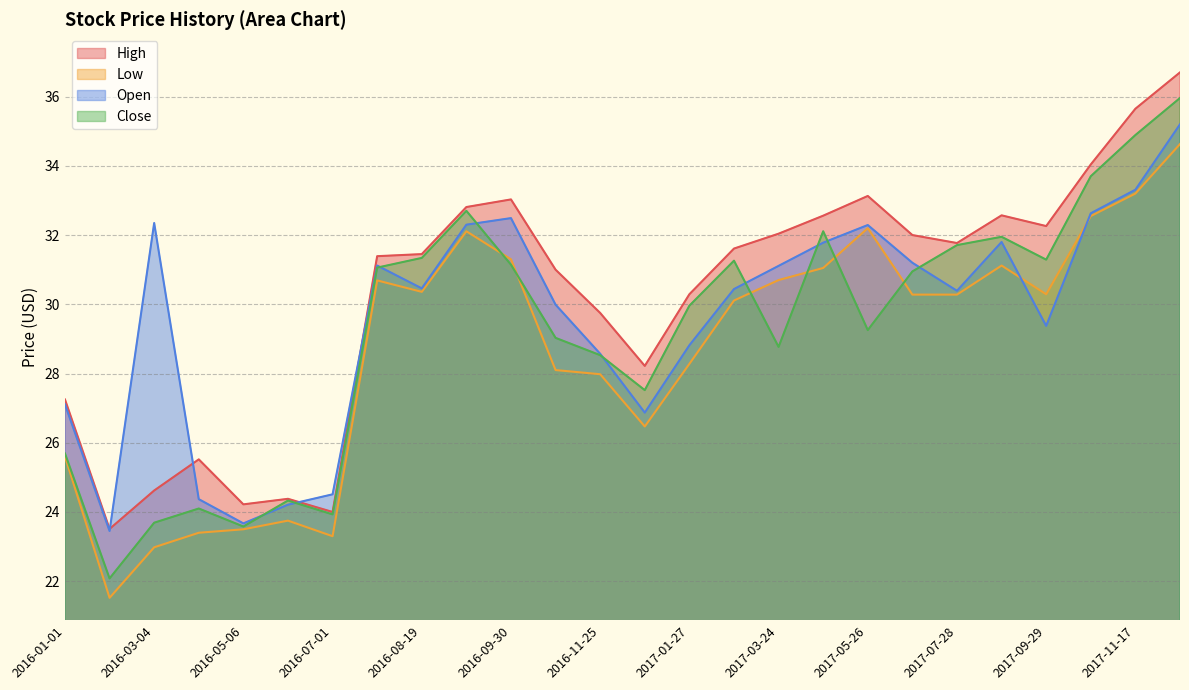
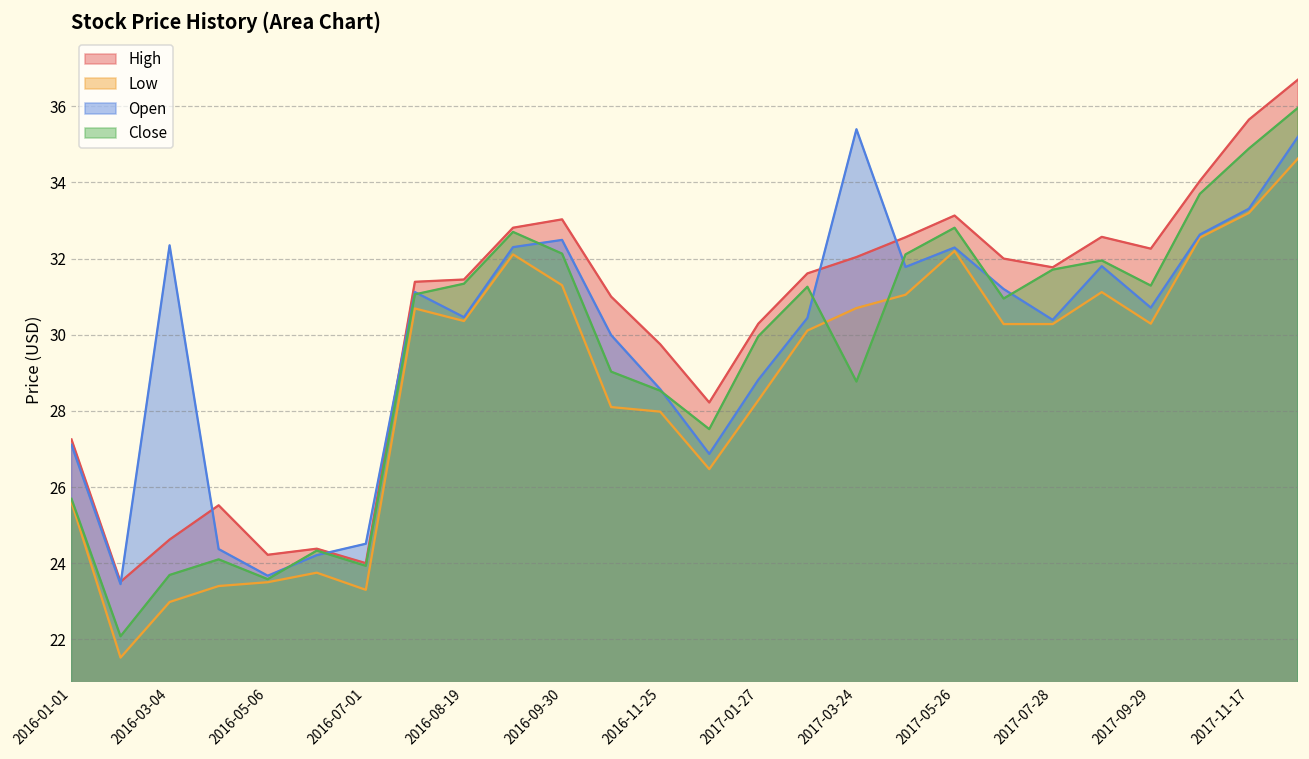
Close, 2016-09-30: 31.1 -> 32.1
Open, 2017-03-24: 31.1 -> 35.4
Close, 2017-05-26: 29.3 -> 32.8
Open, 2017-09-29: 29.4 -> 30.7
